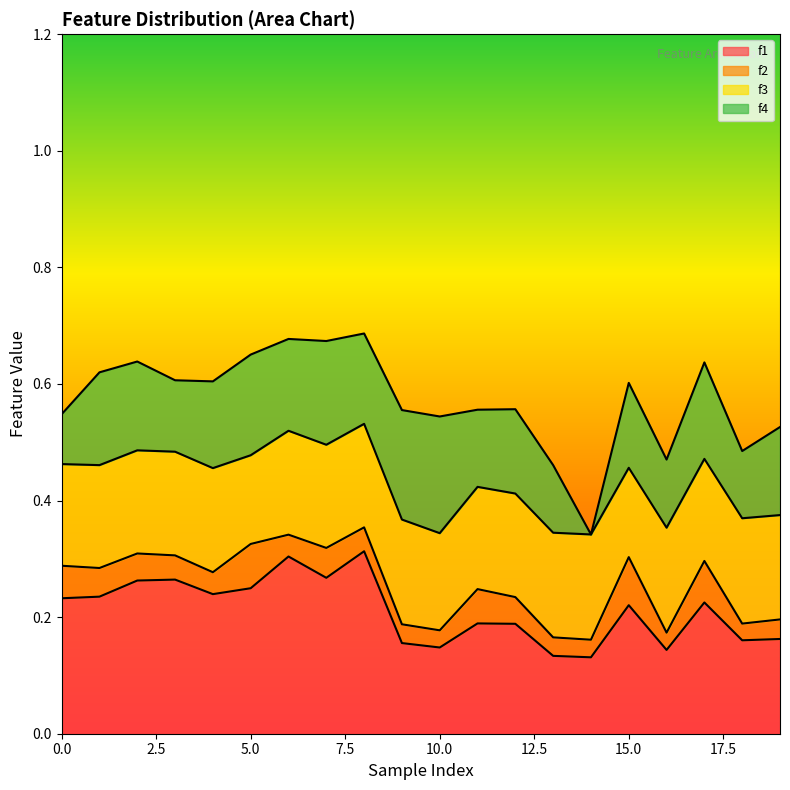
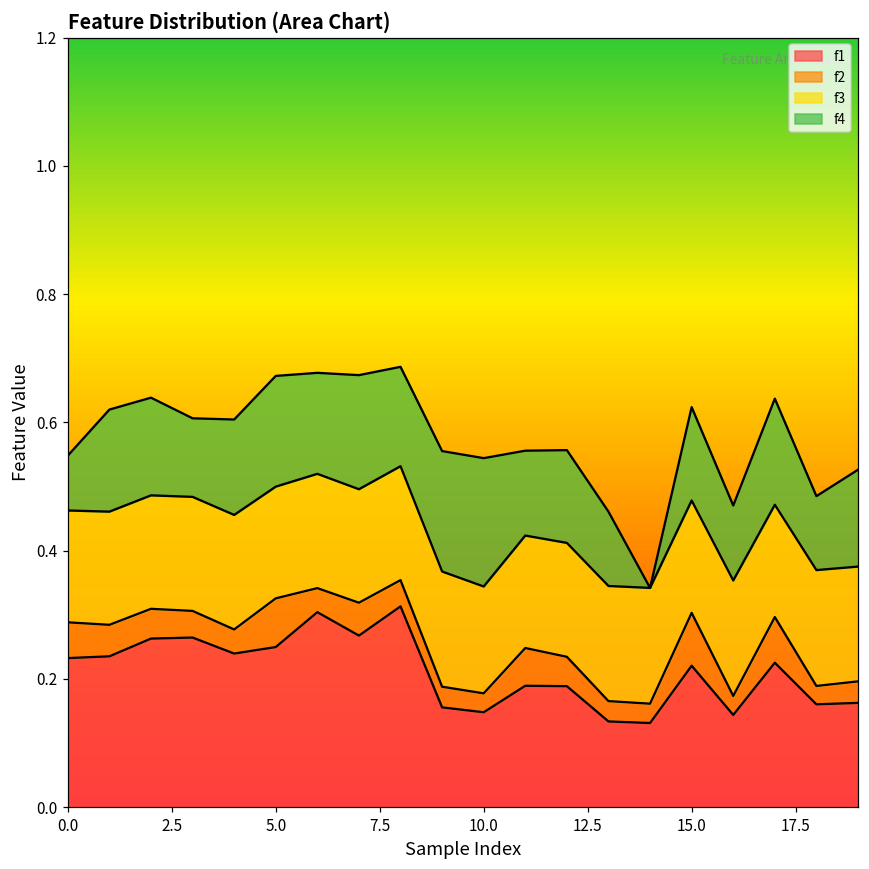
f3, 5.0: 0.15 -> 0.17
f3, 15.0: 0.15 -> 0.18
